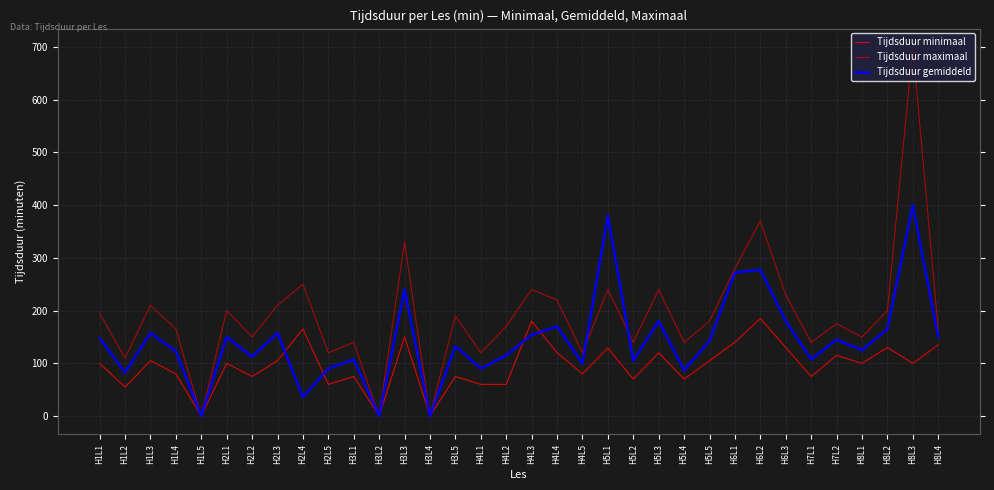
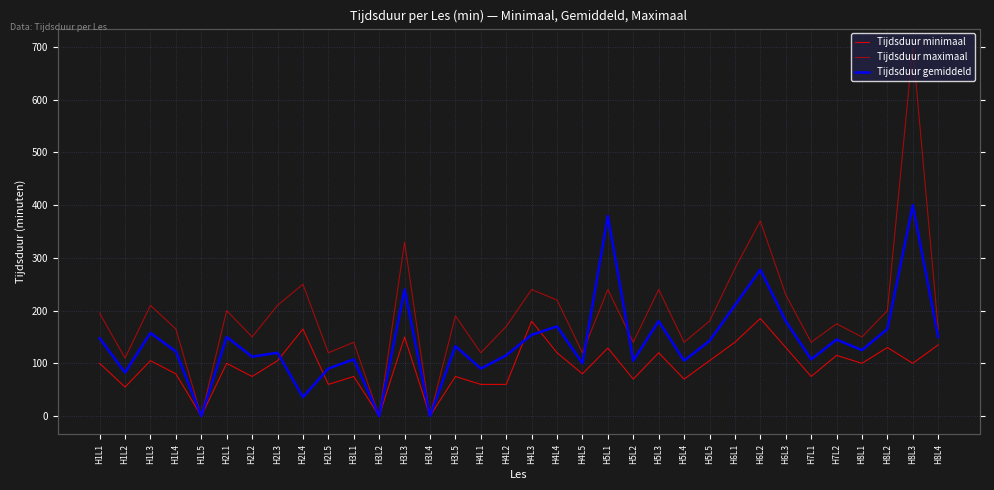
Tijdsduur gemiddeld, H2L3: 160 -> 120
Tijdsduur gemiddeld, H5L4: 90 -> 110
Tijdsduur gemiddeld, H6L1: 270 -> 210
